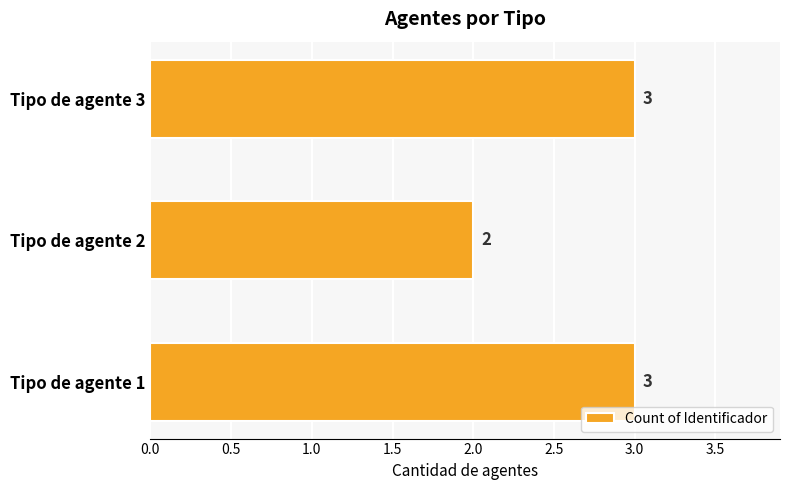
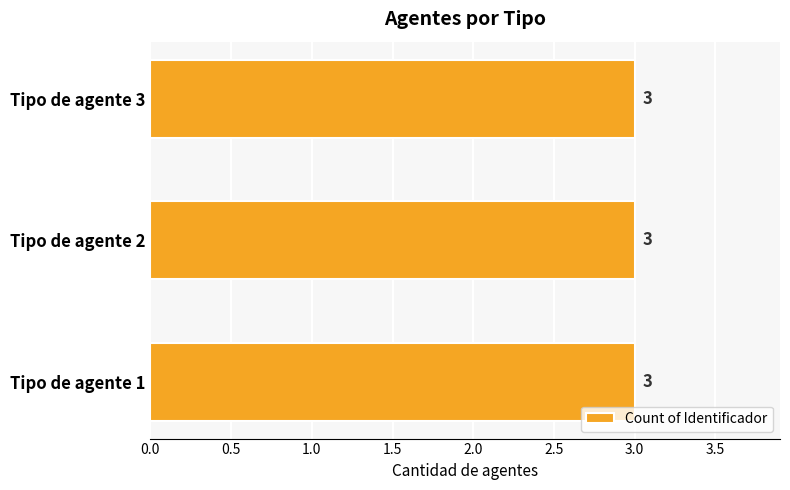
Tipo de agente 2: 2 -> 3
